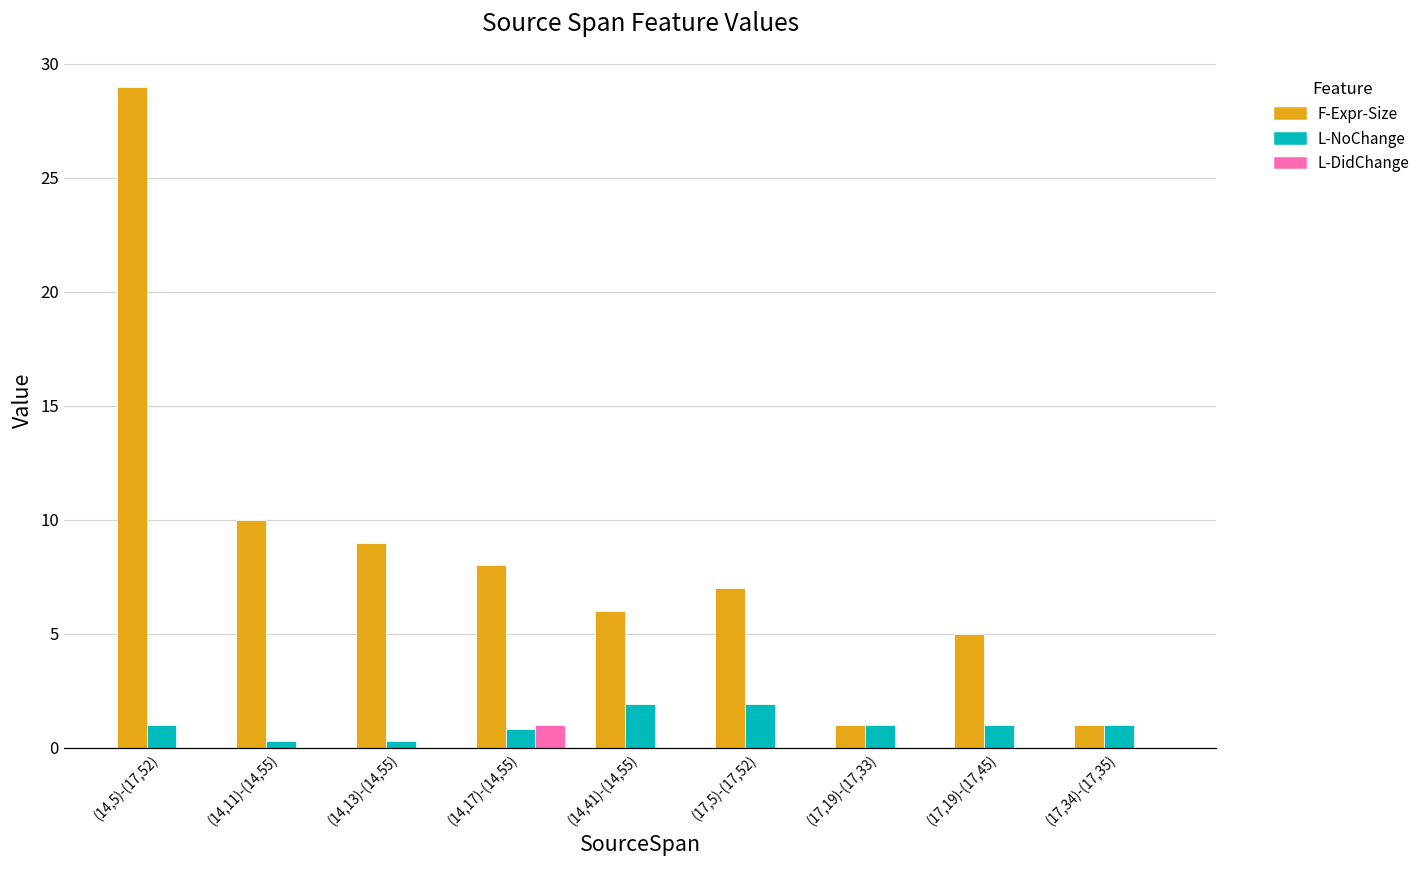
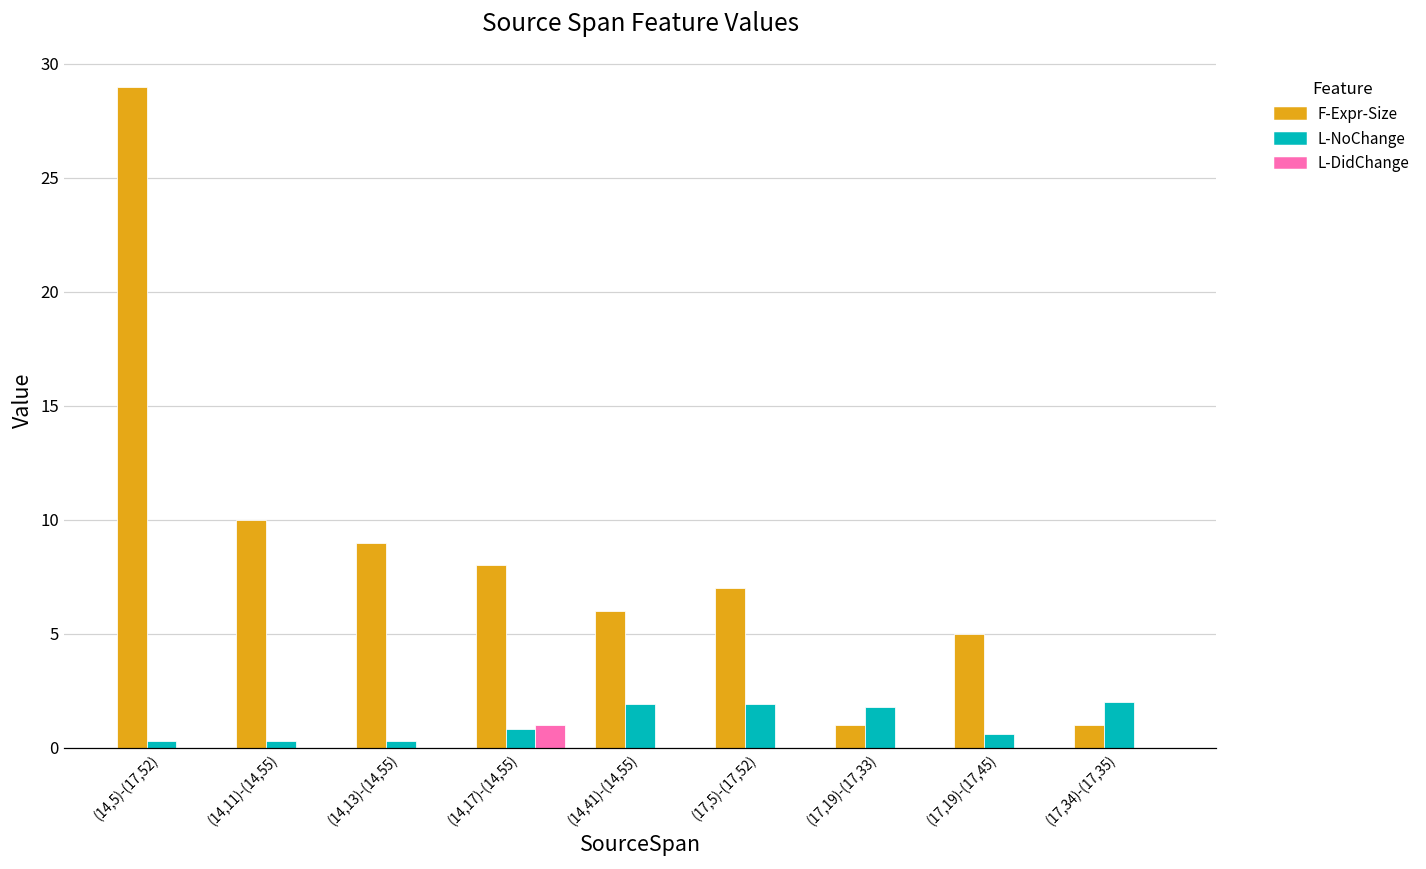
L-NoChange, (14,5)-(17,52): 1.0 -> 0.3
L-NoChange, (17,19)-(17,33): 1.0 -> 1.8
L-NoChange, (17,19)-(17,45): 1.0 -> 0.6
L-NoChange, (17,34)-(17,35): 1 -> 2
